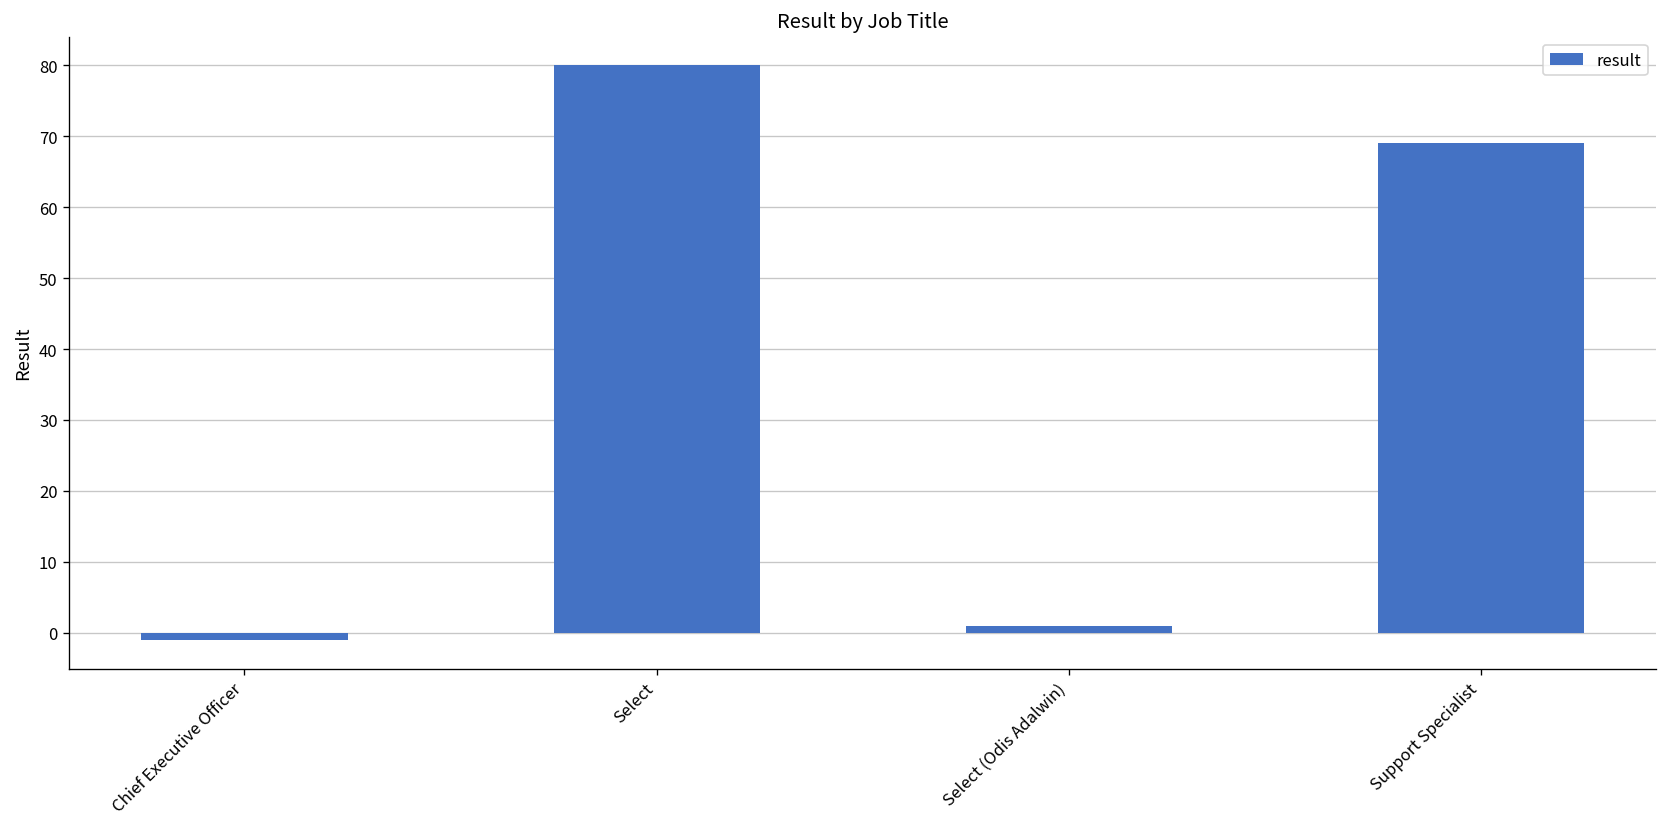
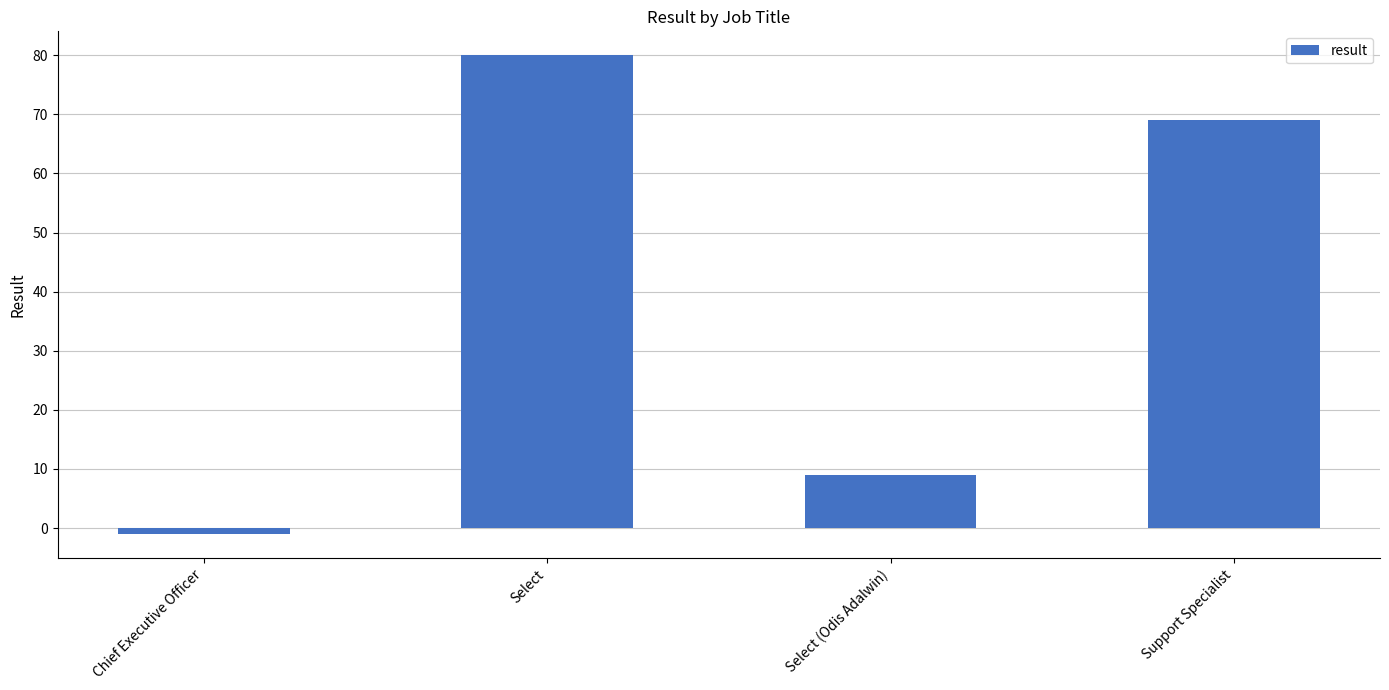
Select (Odis Adalwin): 1 -> 9
